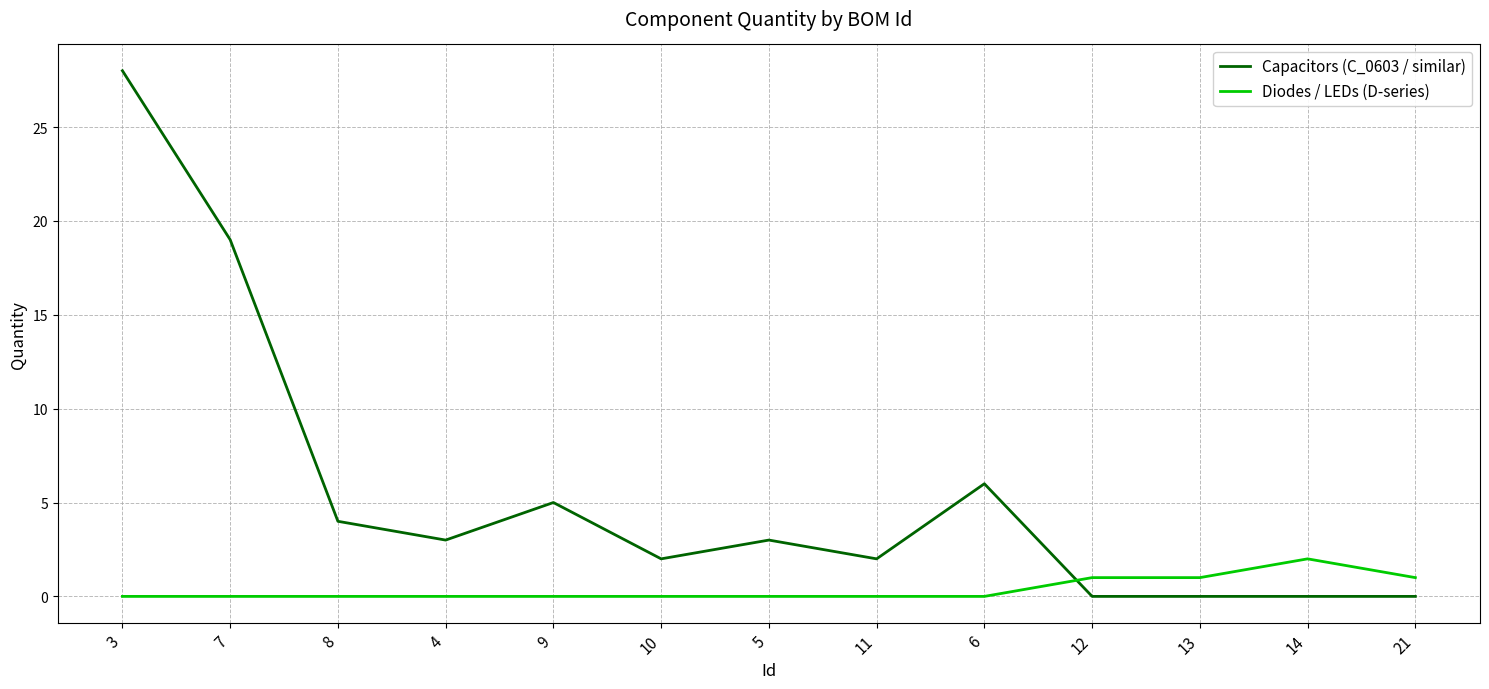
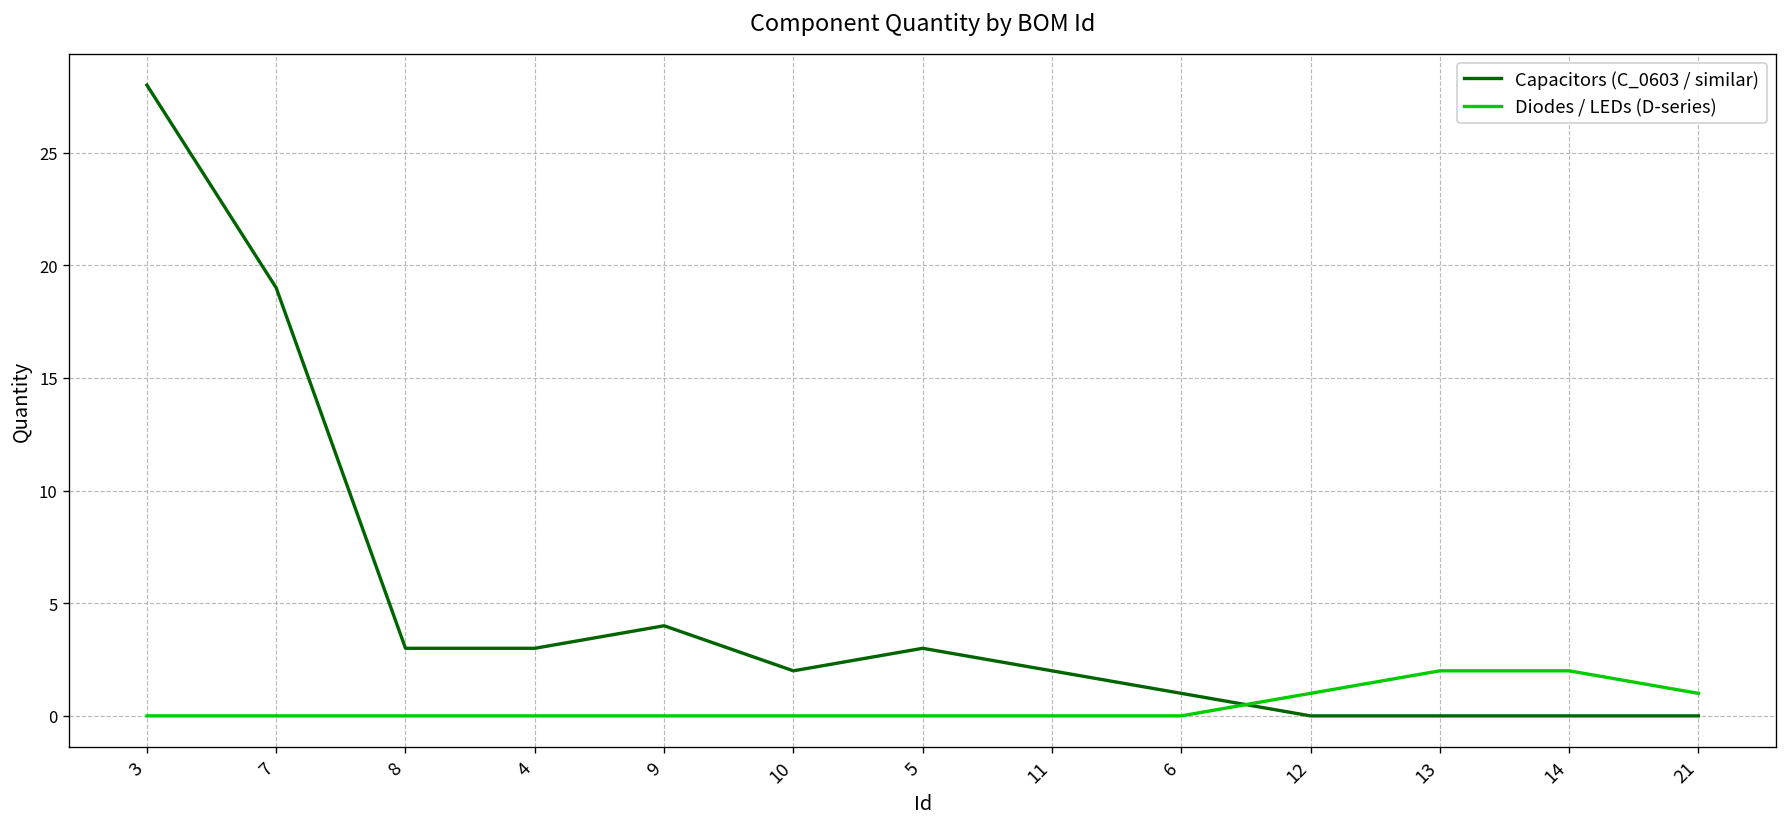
Capacitors (C_0603 / similar), 8: 4 -> 3
Capacitors (C_0603 / similar), 9: 5 -> 4
Capacitors (C_0603 / similar), 6: 6 -> 1
Diodes / LEDs (D-series), 13: 1 -> 2
